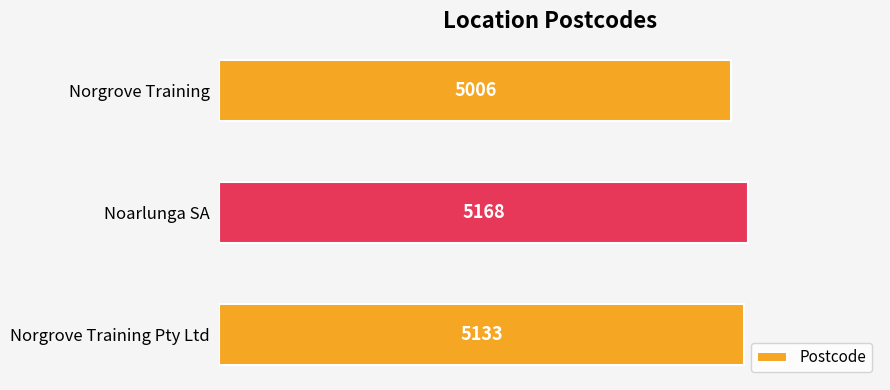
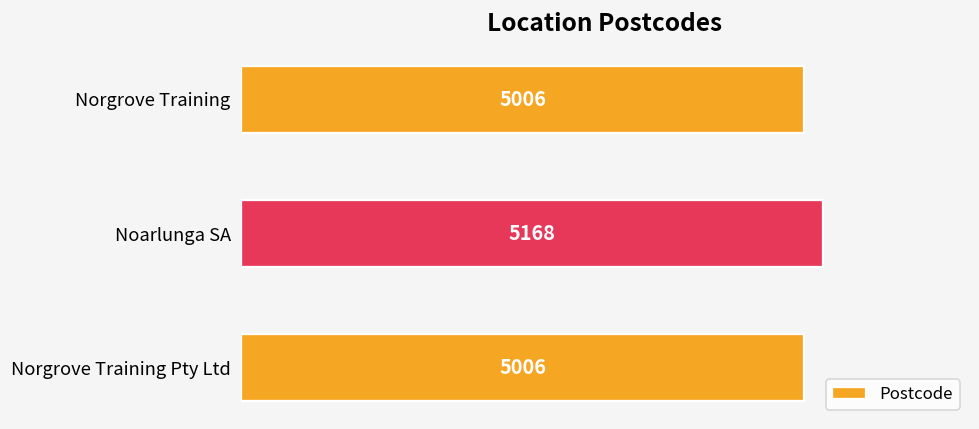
Norgrove Training Pty Ltd: 5133 -> 5006
